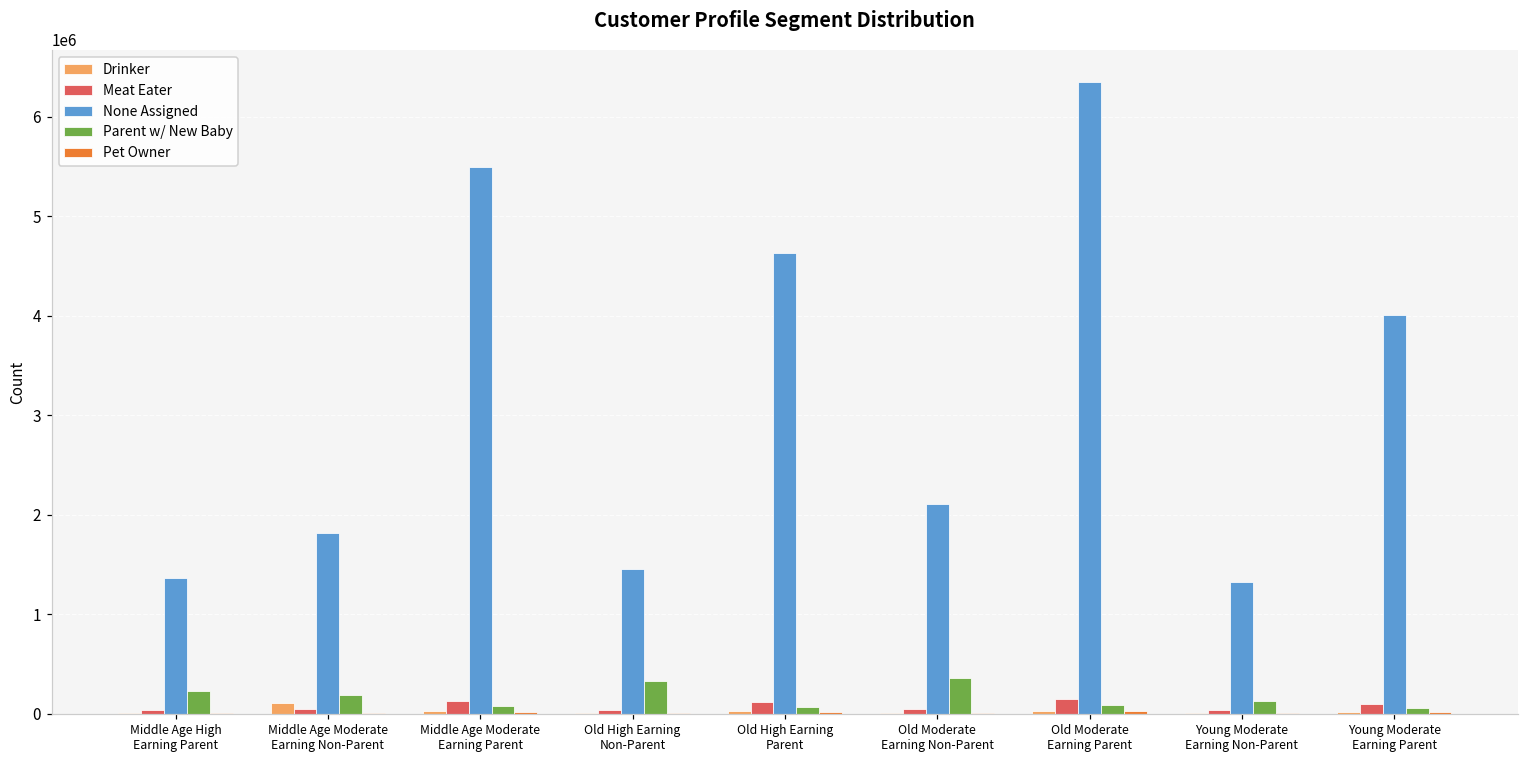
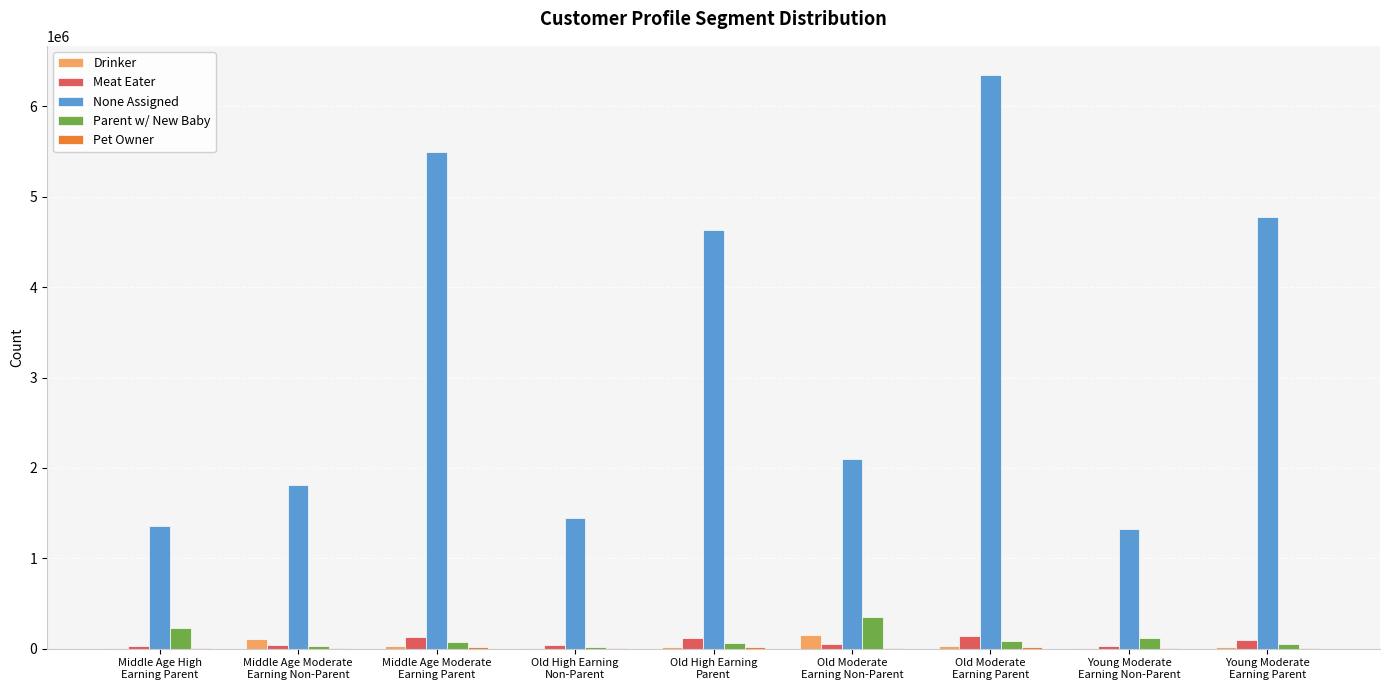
Parent w/ New Baby, Middle Age Moderate Earning Non-Parent: 200000 -> 0
Parent w/ New Baby, Old High Earning Non-Parent: 300000 -> 0
Drinker, Old Moderate Earning Non-Parent: 0 -> 100000
None Assigned, Young Moderate Earning Parent: 4000000 -> 4800000
